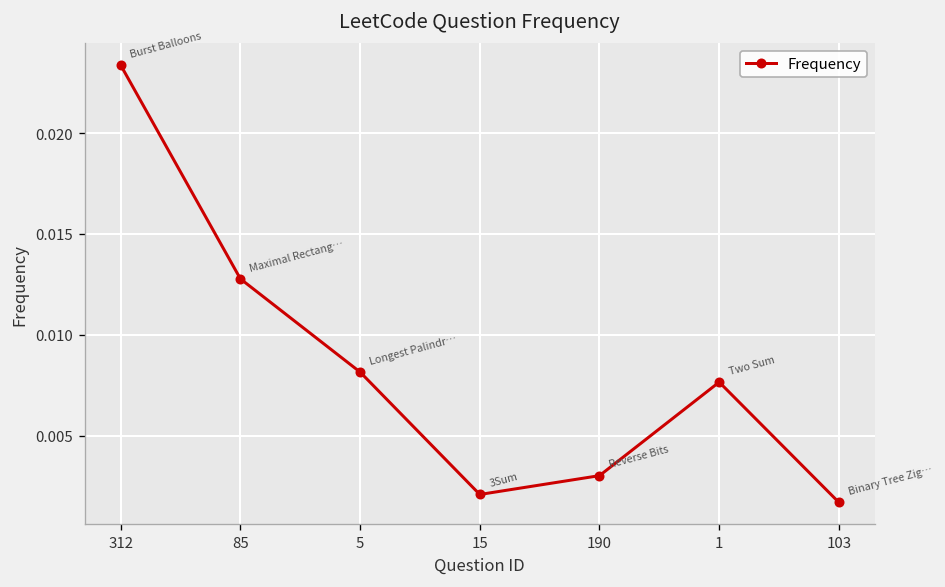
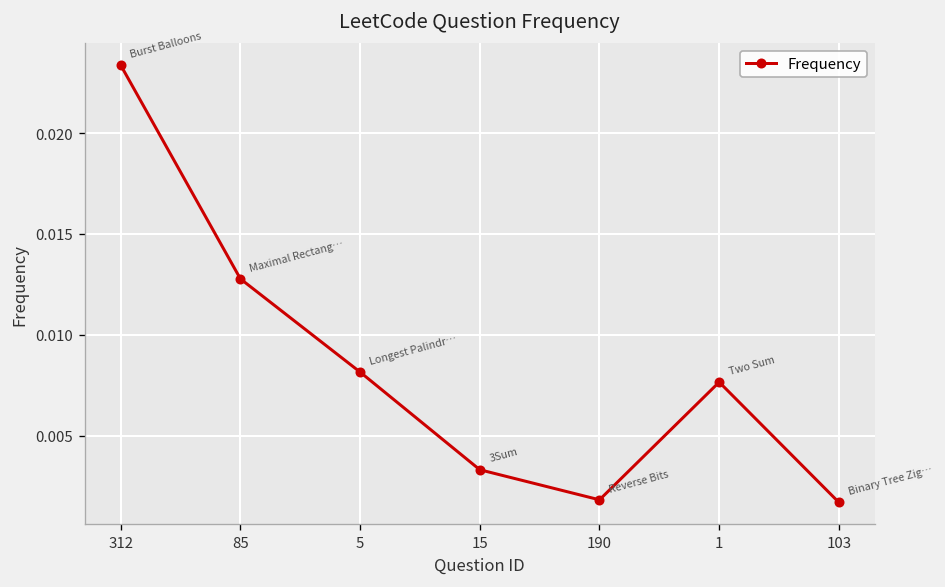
15: 0.0021 -> 0.0033
190: 0.0030 -> 0.0018
